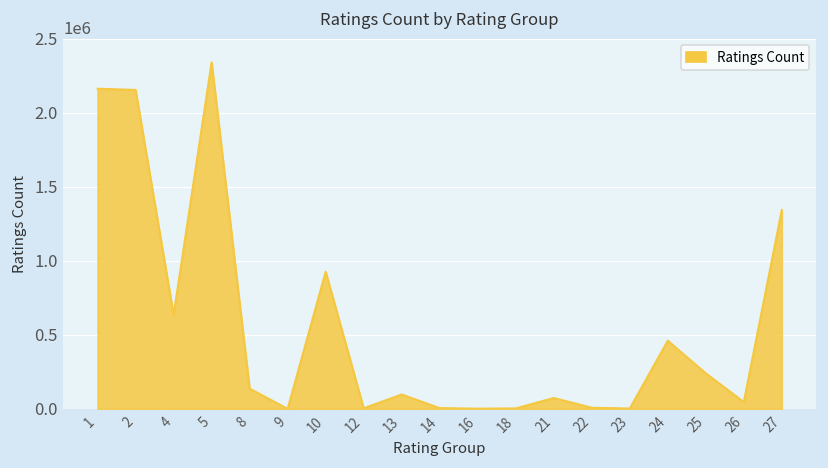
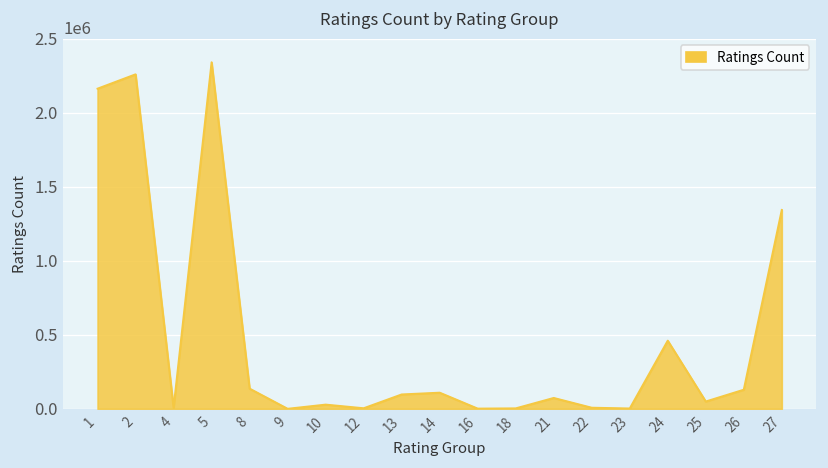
2: 2150000 -> 2260000
4: 630000 -> 10000
10: 930000 -> 30000
14: 0 -> 110000
25: 240000 -> 50000
26: 50000 -> 130000
